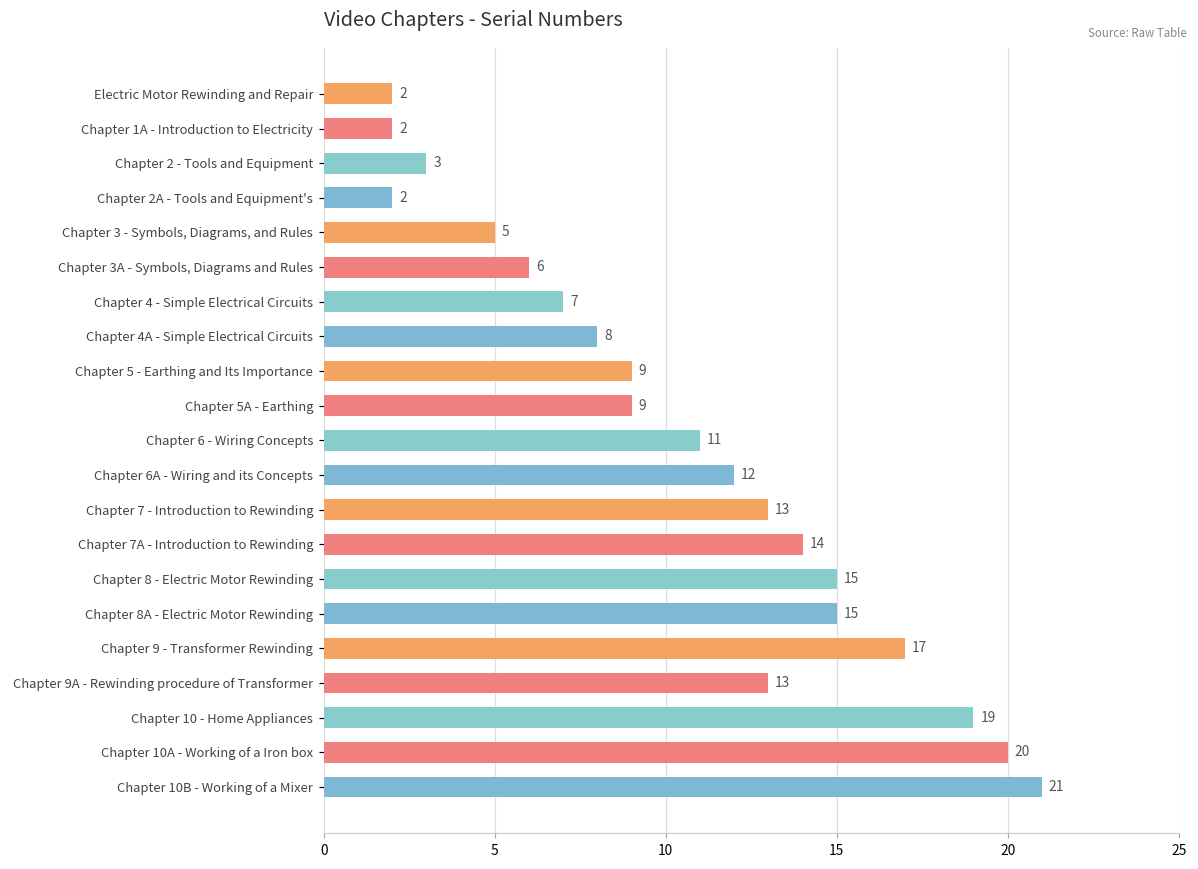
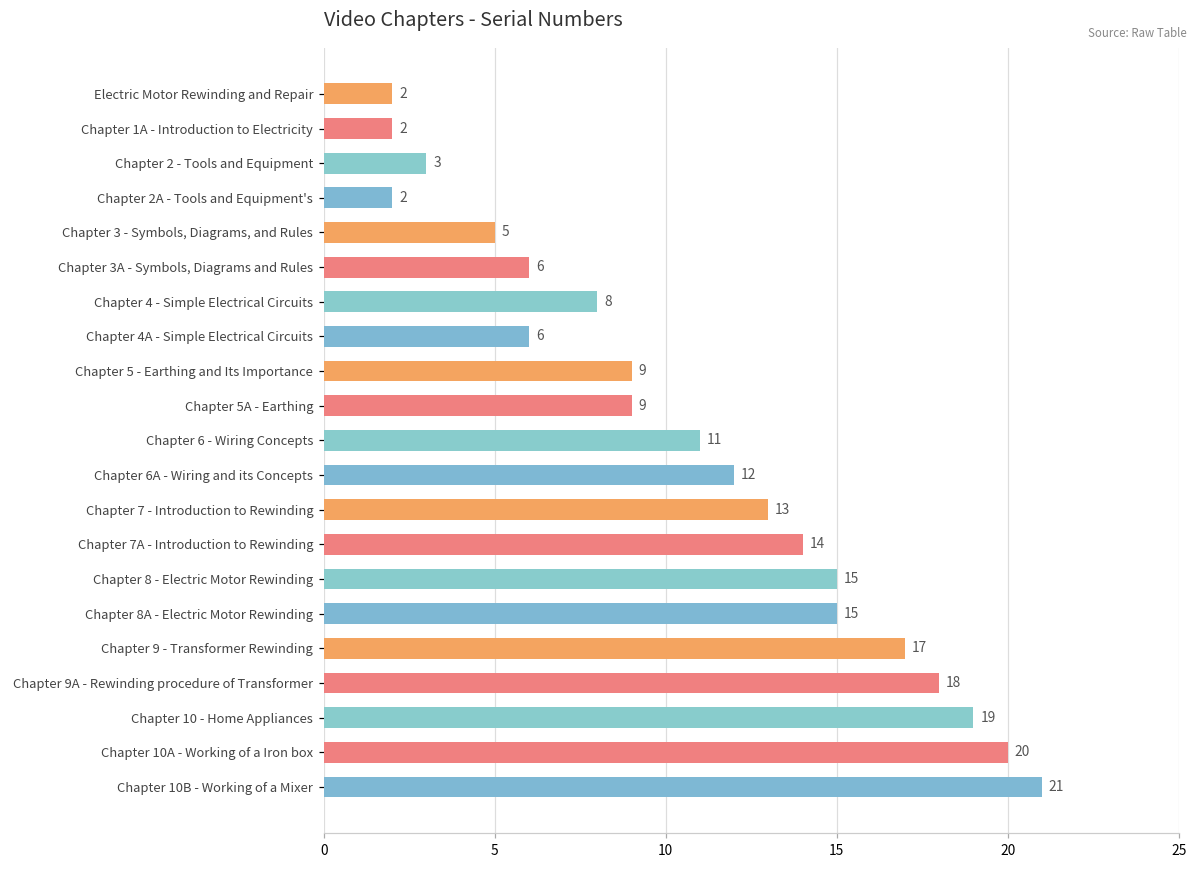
Chapter 4 - Simple Electrical Circuits: 7 -> 8
Chapter 4A - Simple Electrical Circuits: 8 -> 6
Chapter 9A - Rewinding procedure of Transformer: 13 -> 18
